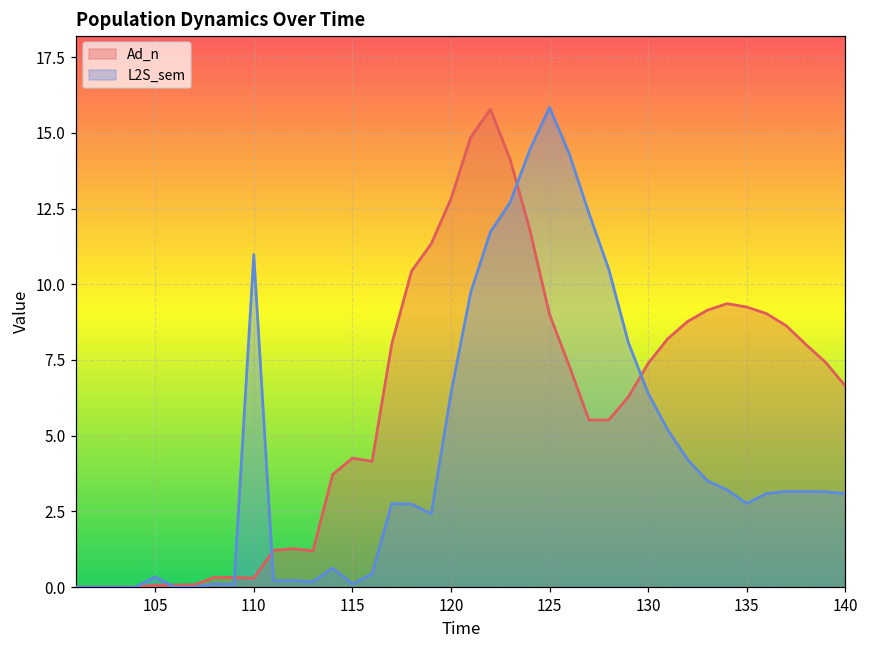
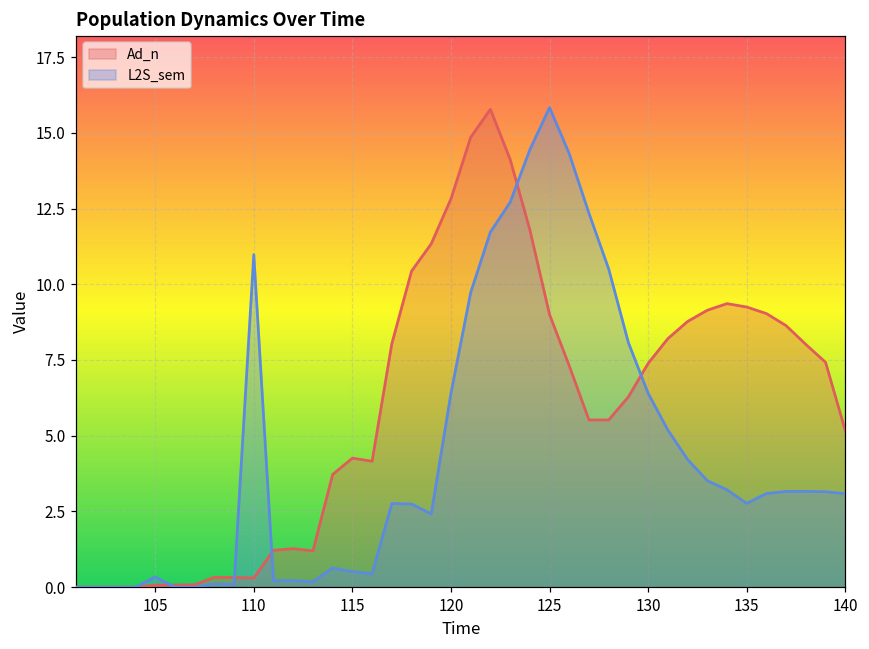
L2S_sem, 115: 0.1 -> 0.5
Ad_n, 140: 6.6 -> 5.2
